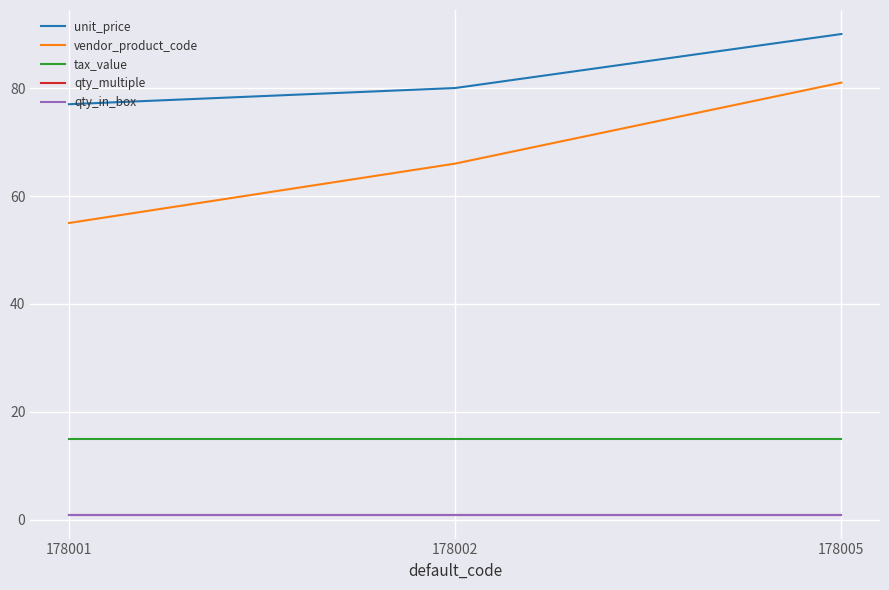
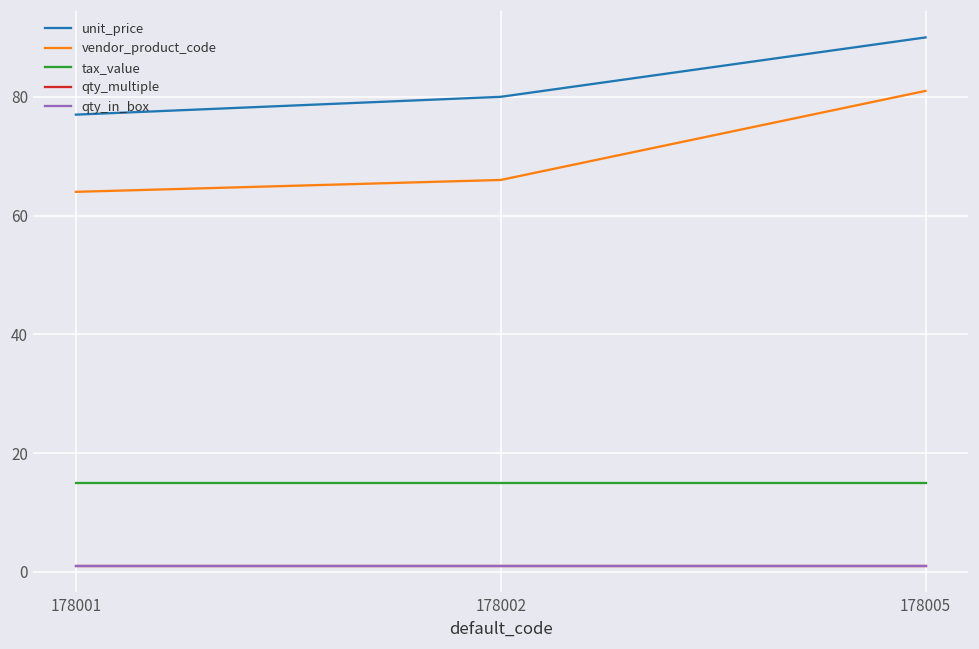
vendor_product_code, 178001: 55 -> 64
